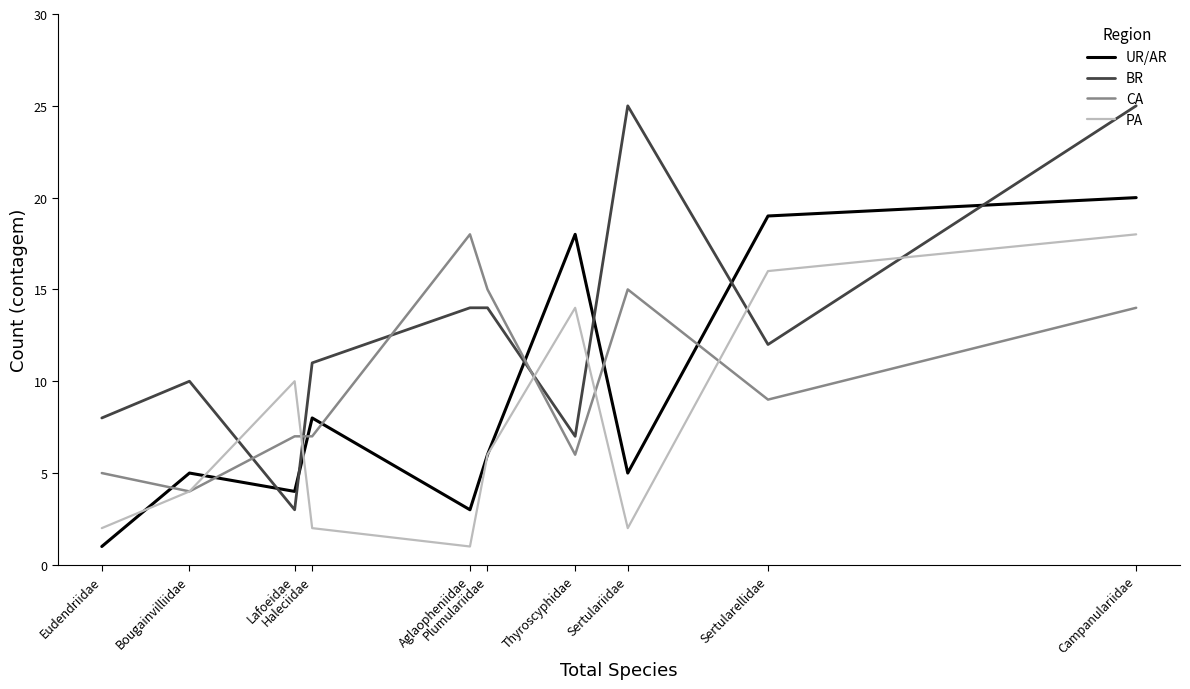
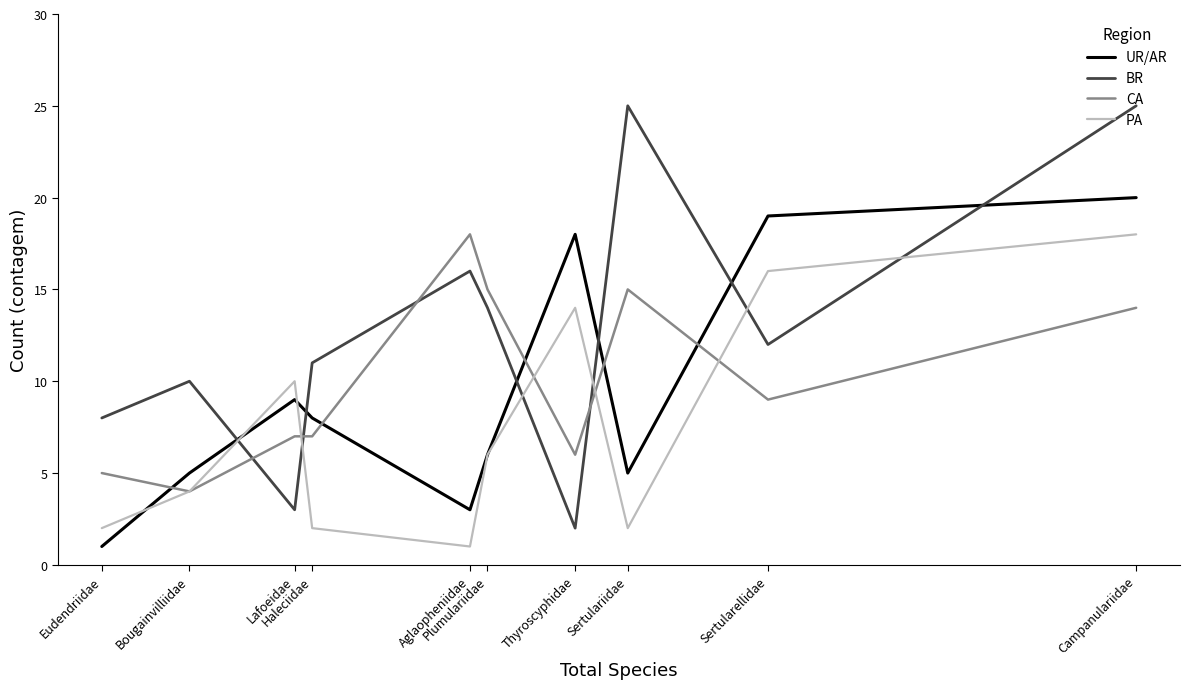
UR/AR, Lafoeidae: 4 -> 9
BR, Aglaopheniidae: 14 -> 16
BR, Thyroscyphidae: 7 -> 2
